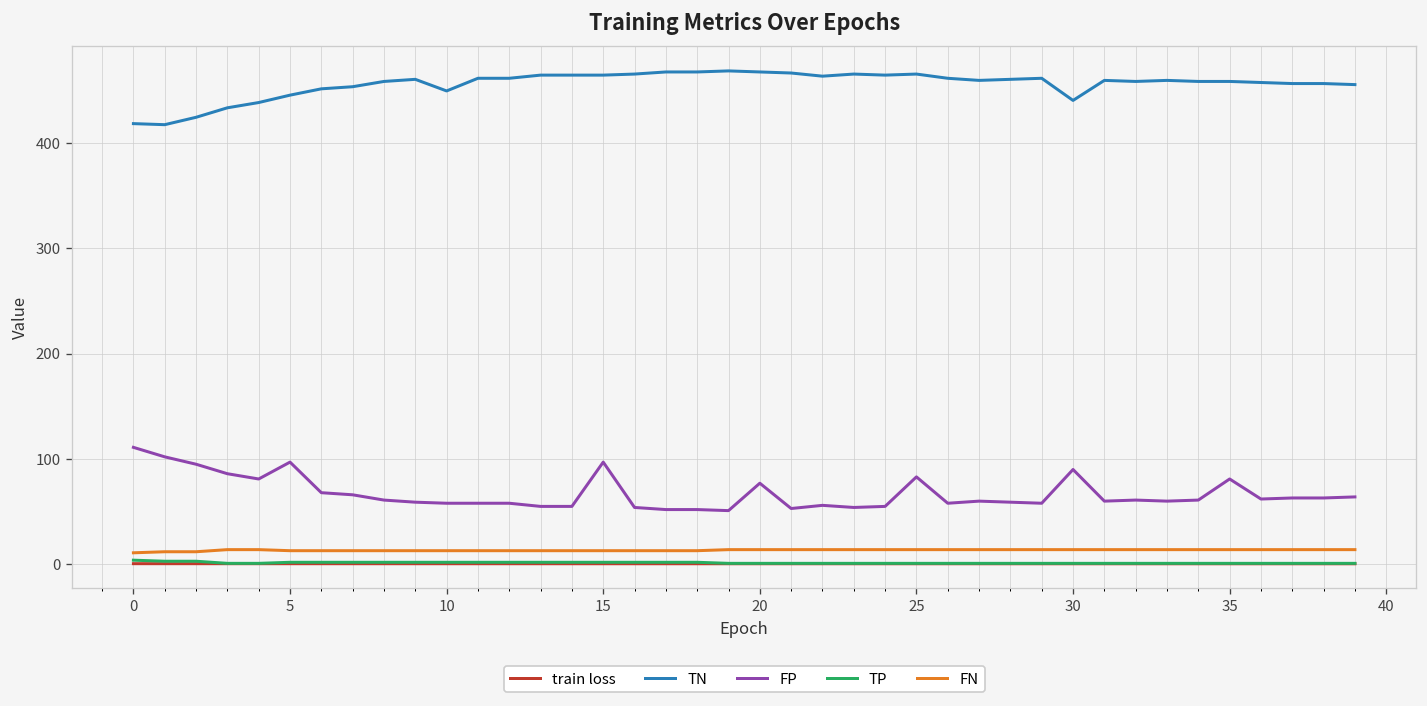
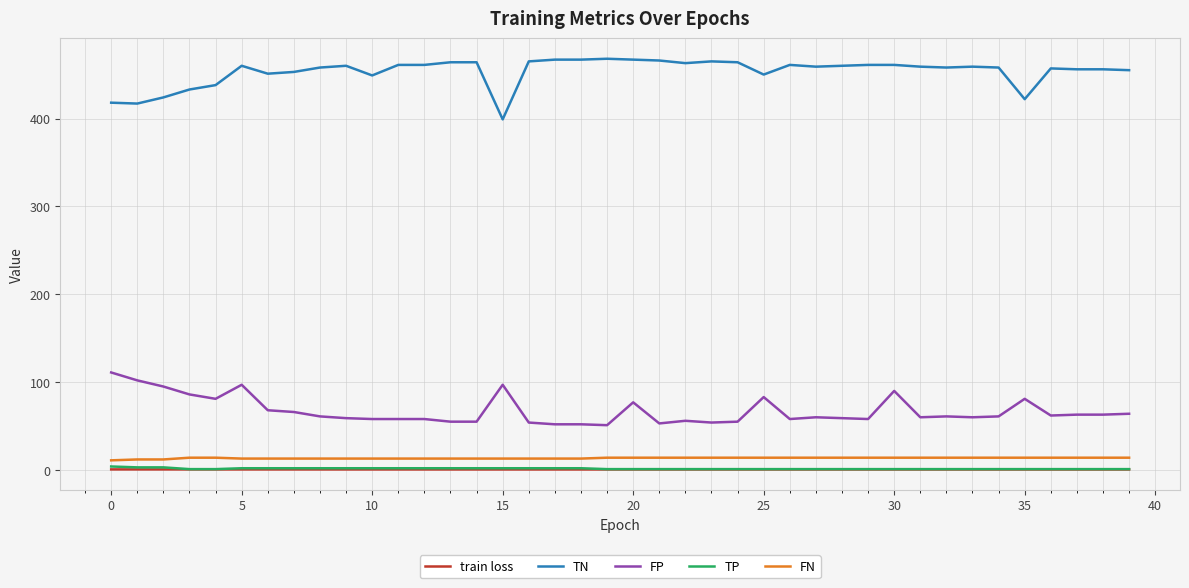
TN, 5: 450 -> 460
TN, 15: 460 -> 400
TN, 25: 470 -> 450
TN, 30: 440 -> 460
TN, 35: 460 -> 420
